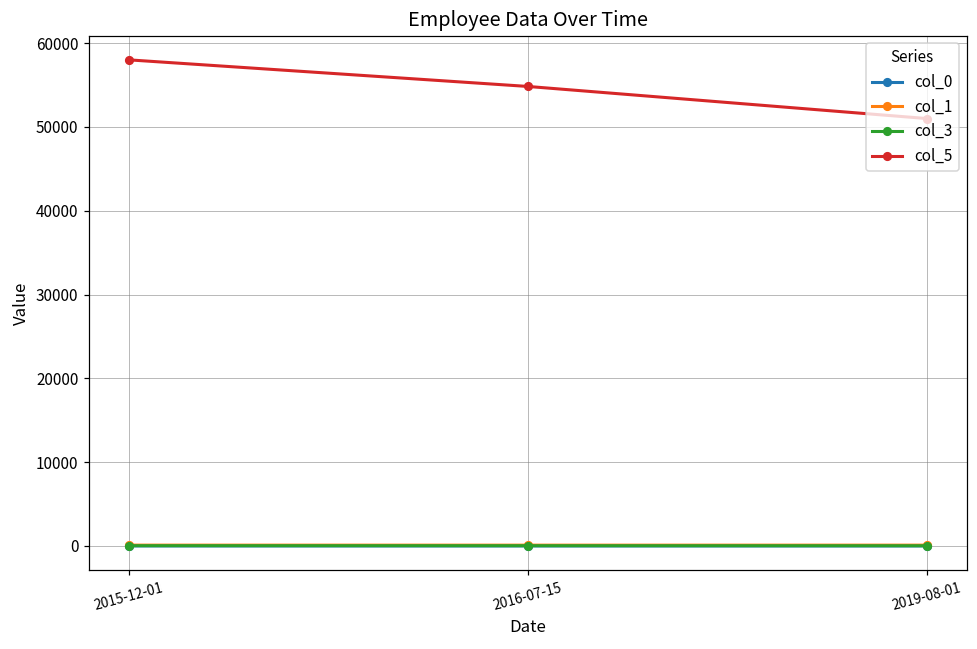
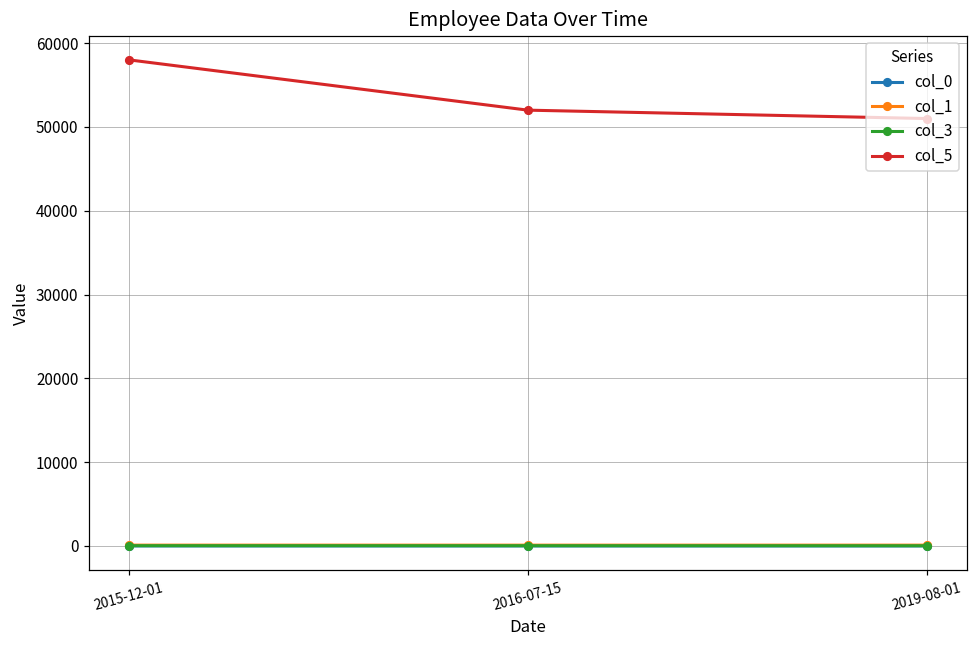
col_5, 2016-07-15: 55000 -> 52000
